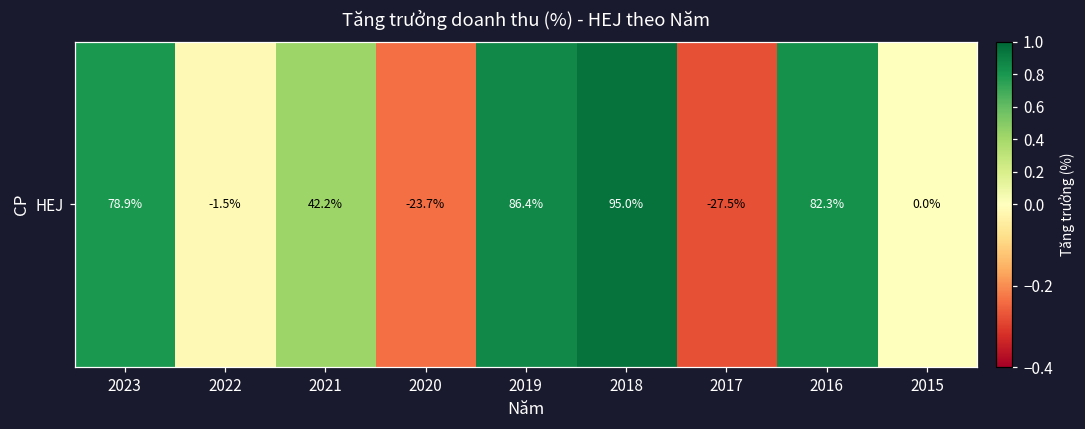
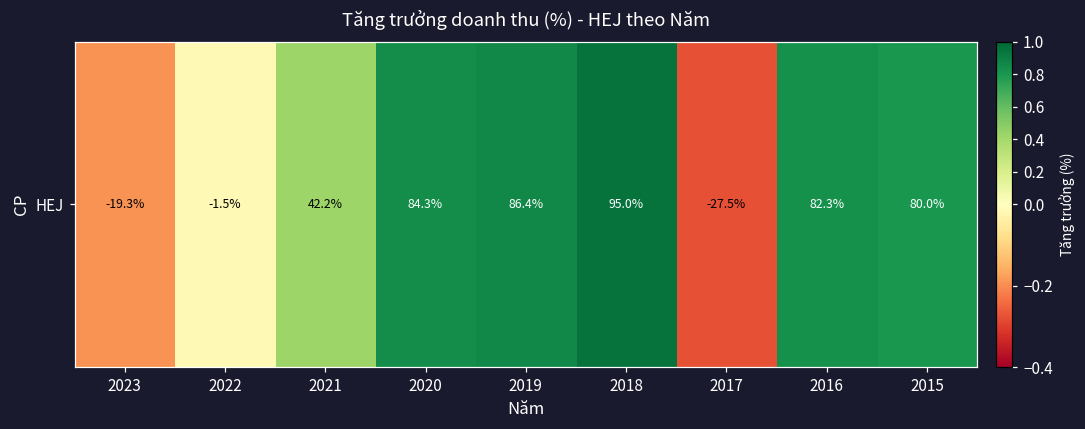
HEJ, 2023: 78.9% -> -19.3%
HEJ, 2020: -23.7% -> 84.3%
HEJ, 2015: 0.0% -> 80.0%
